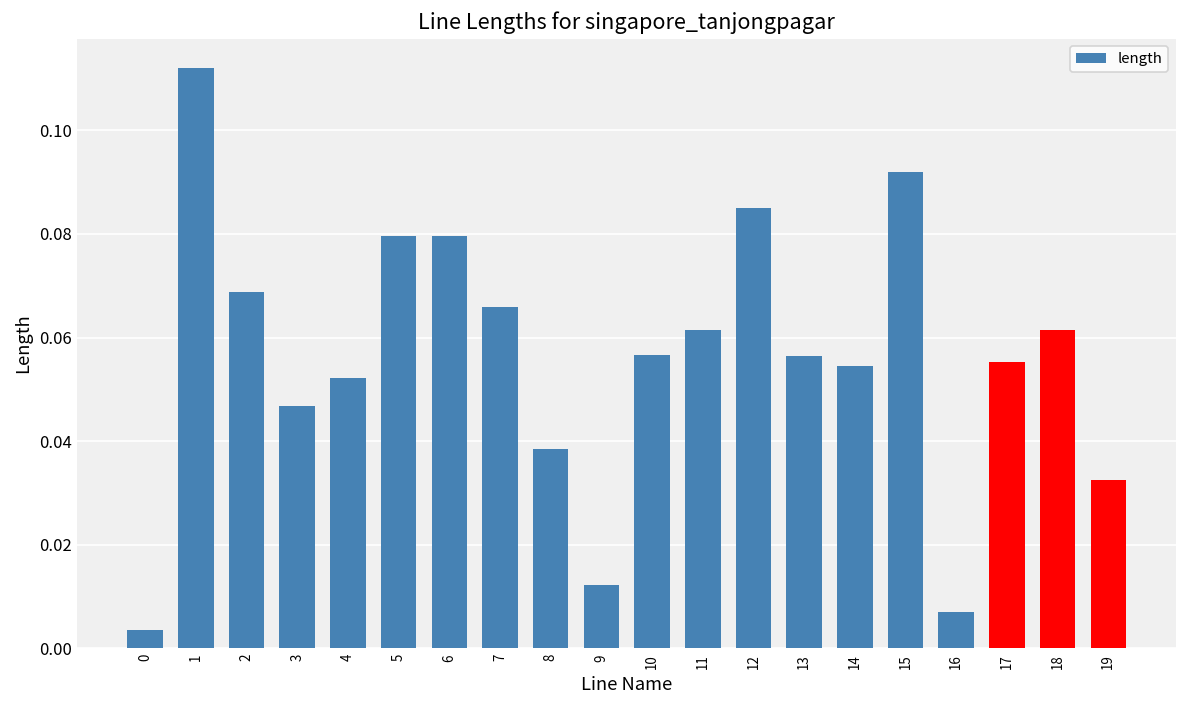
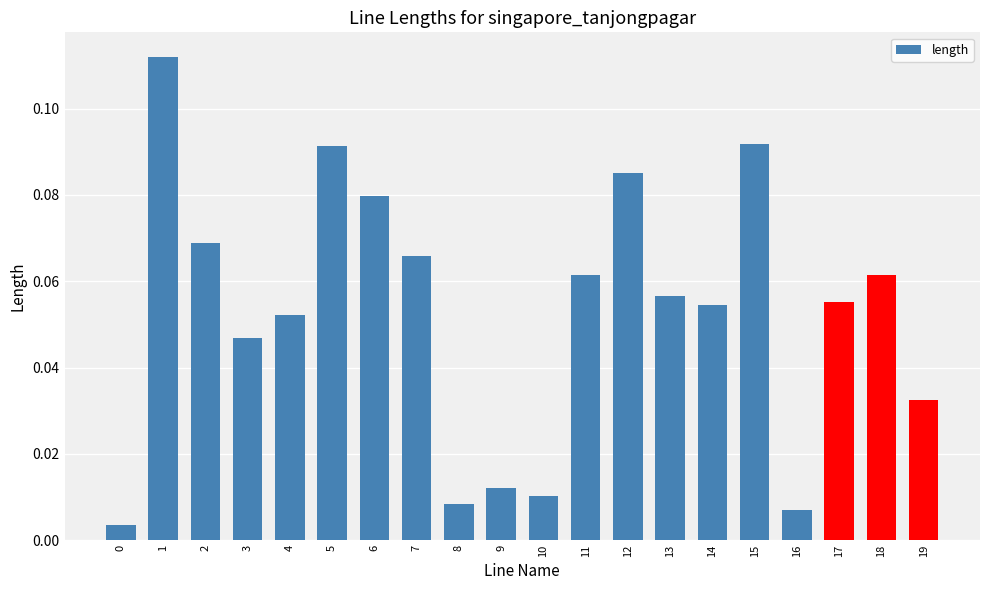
5: 0.080 -> 0.091
8: 0.038 -> 0.008
10: 0.057 -> 0.010
